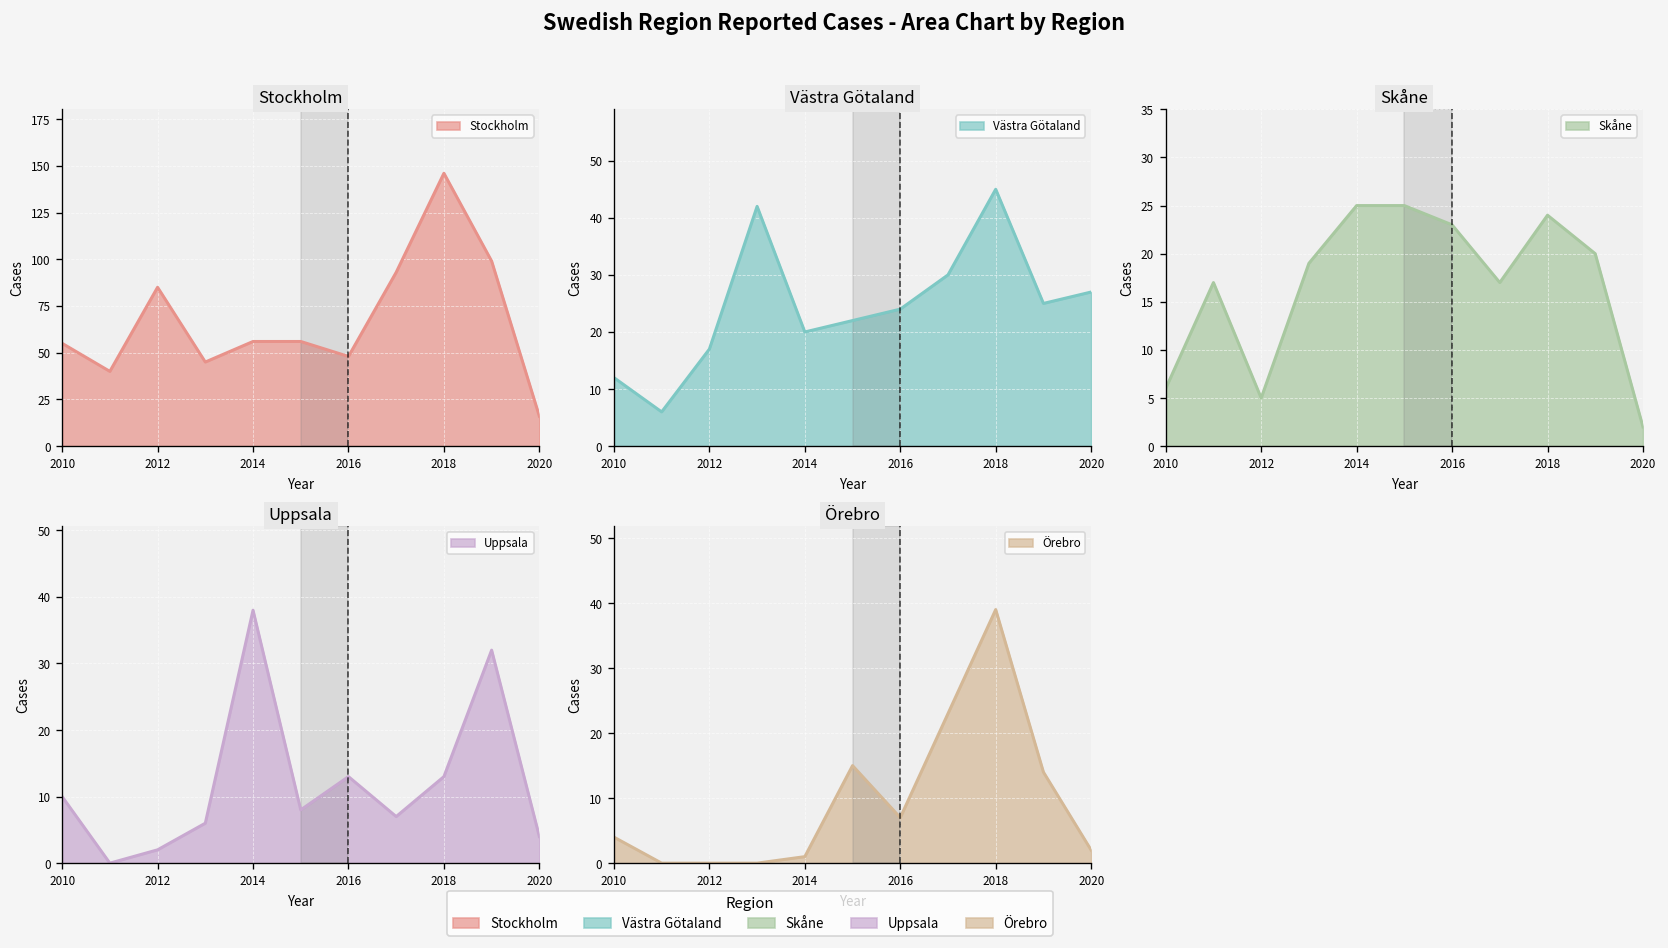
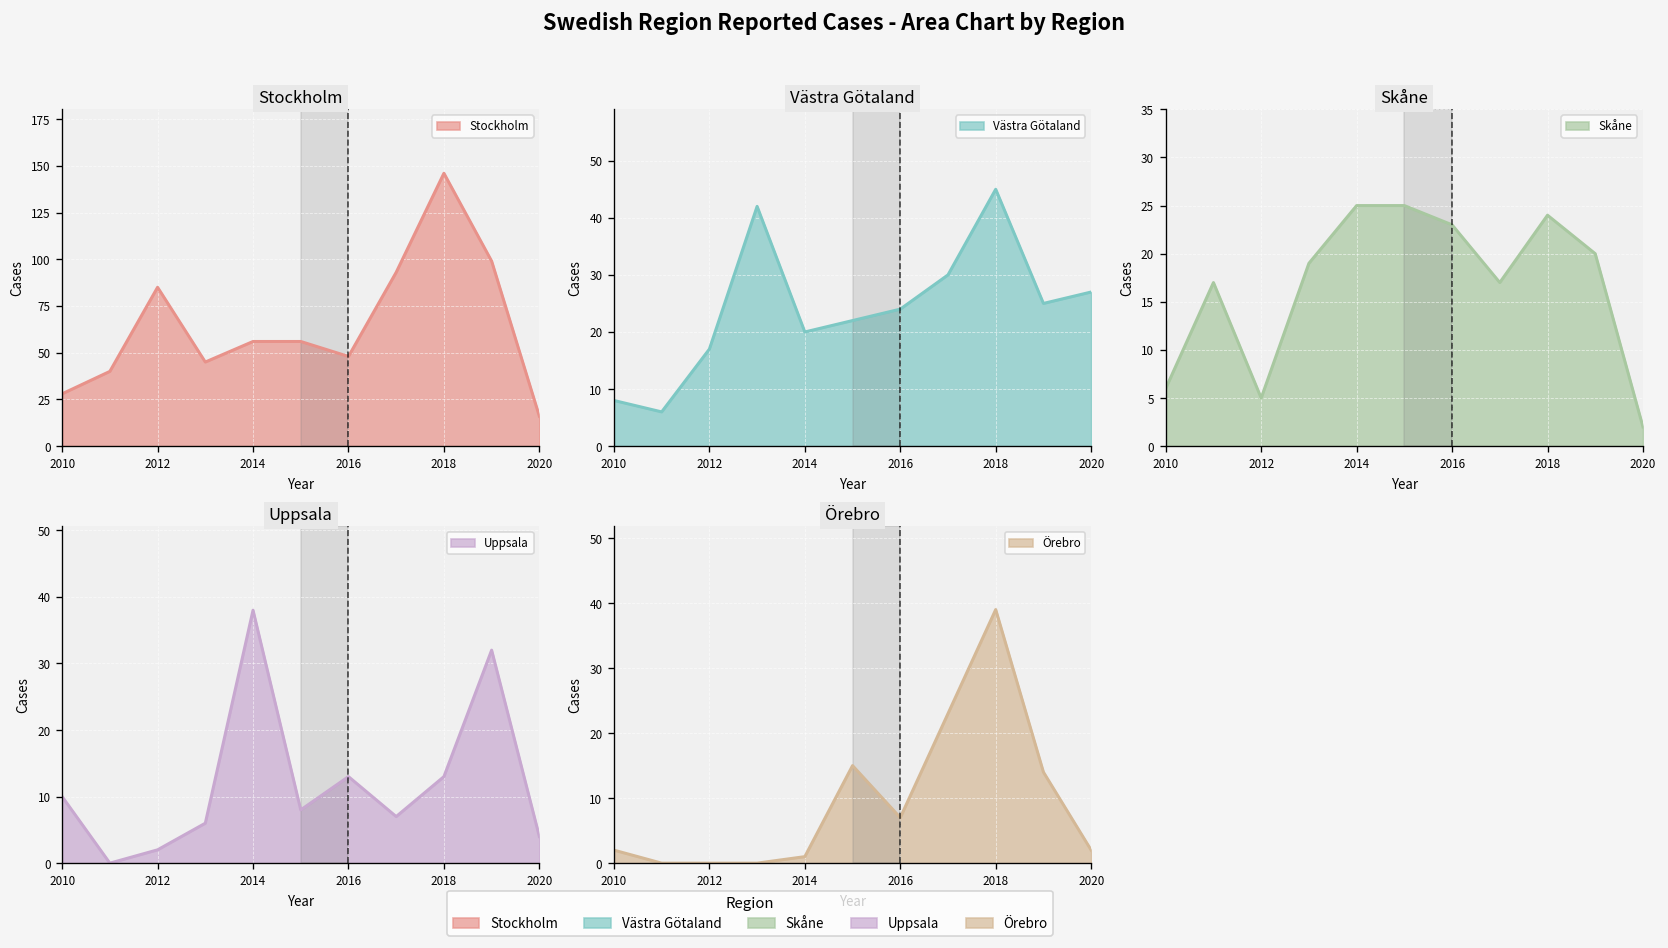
Stockholm, 2010: 55 -> 28
Västra Götaland, 2010: 12 -> 8
Örebro, 2010: 4 -> 2
